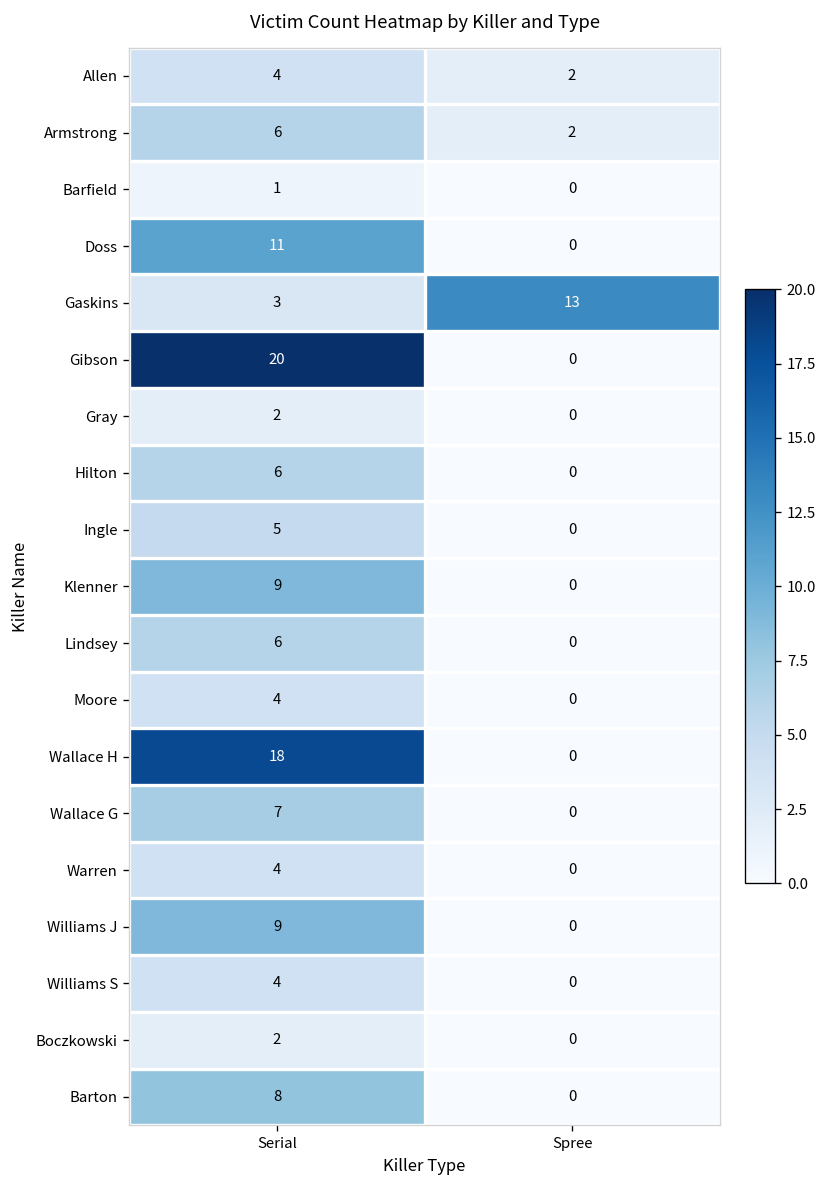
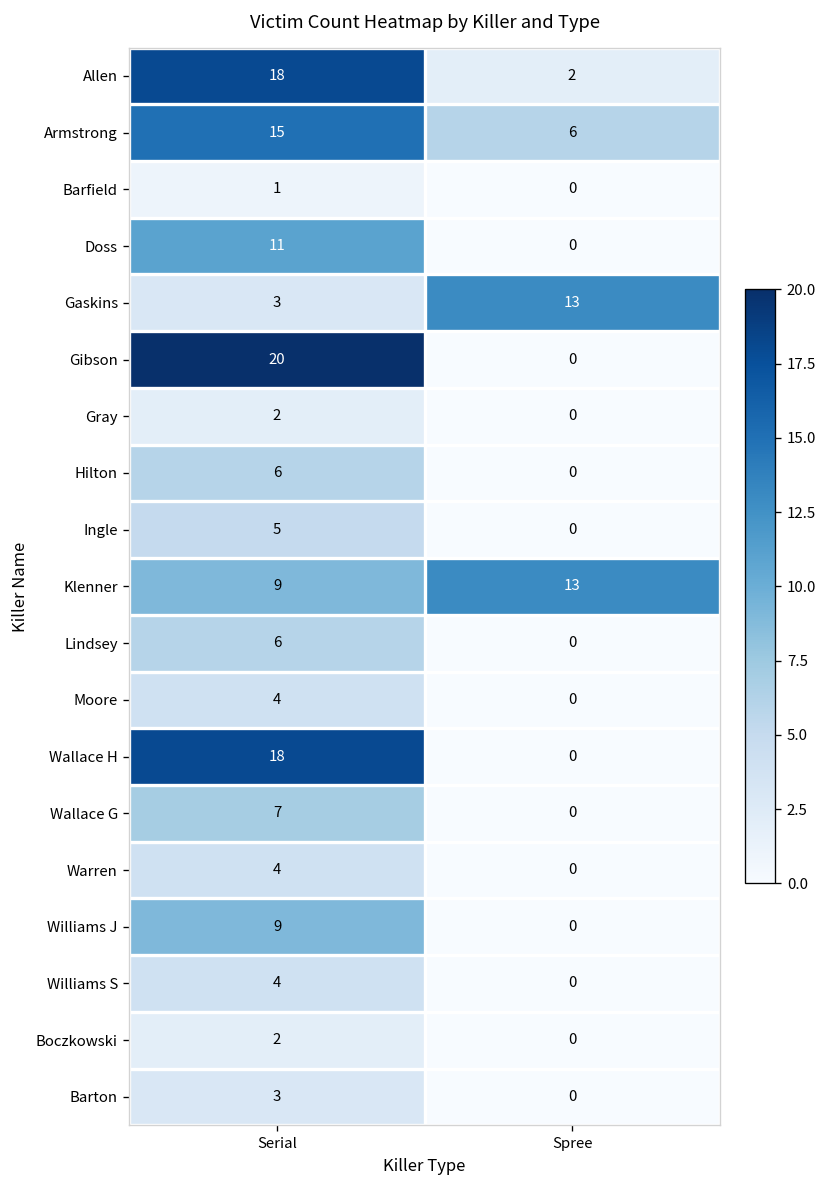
Allen, Serial: 4 -> 18
Armstrong, Serial: 6 -> 15
Armstrong, Spree: 2 -> 6
Klenner, Spree: 0 -> 13
Barton, Serial: 8 -> 3
